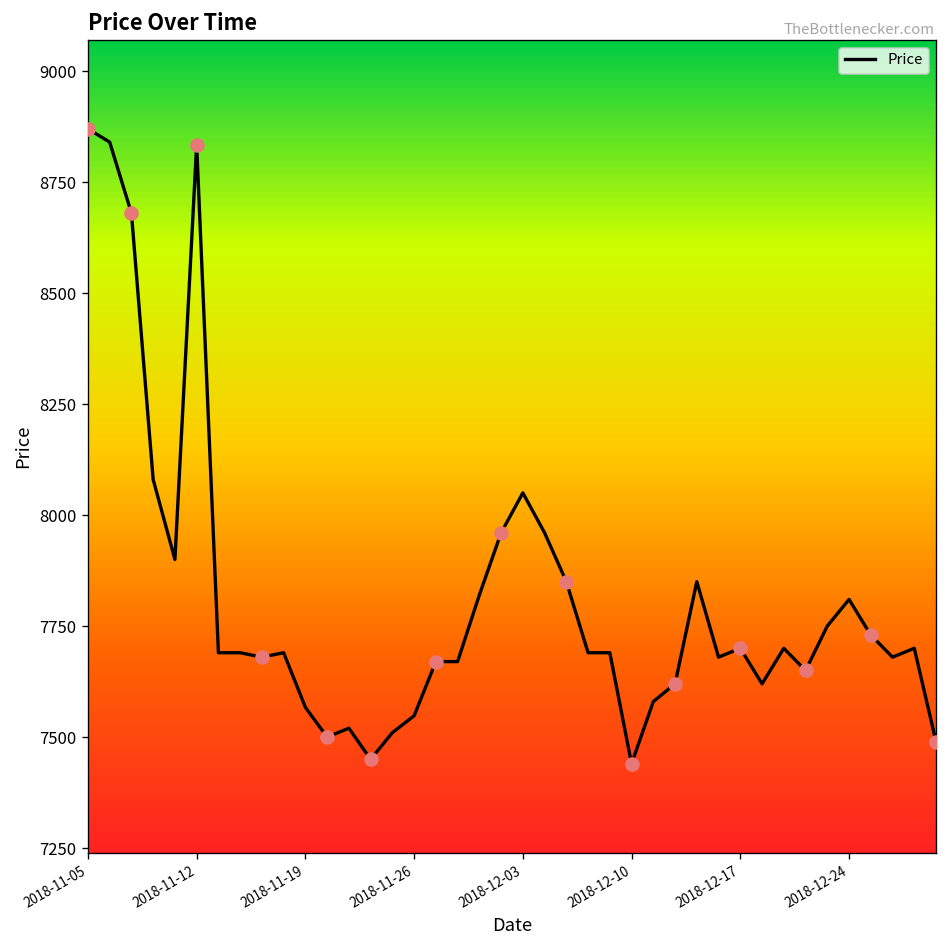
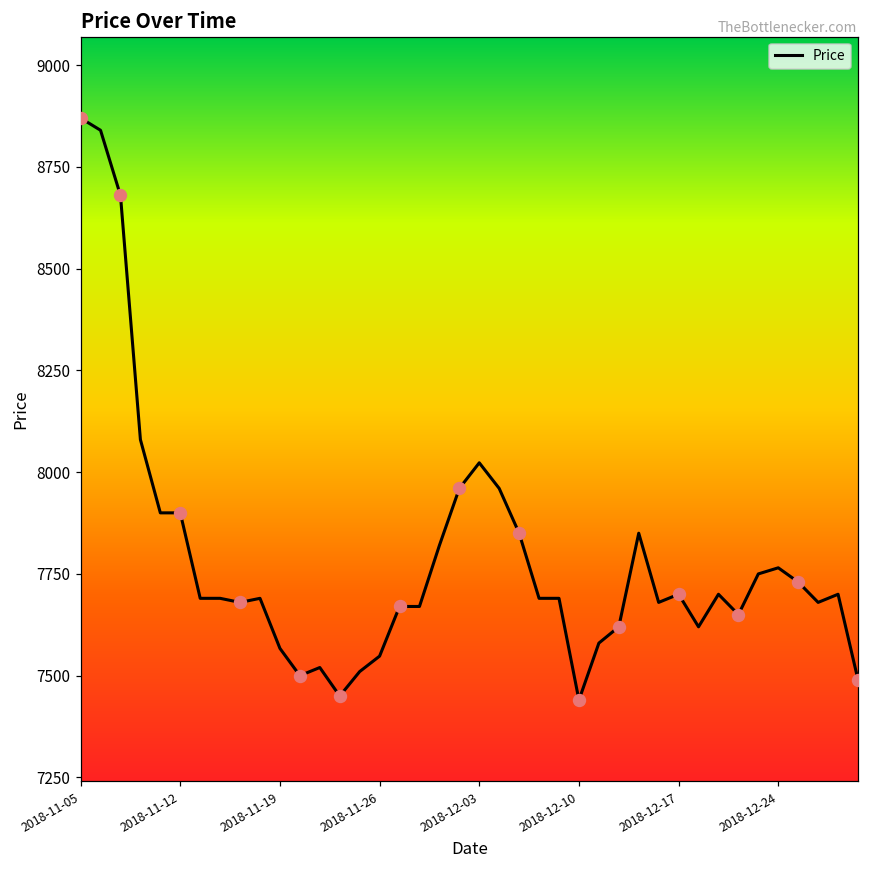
Price, 2018-11-12: 8830 -> 7900
Price, 2018-12-03: 8050 -> 8020
Price, 2018-12-24: 7810 -> 7770
